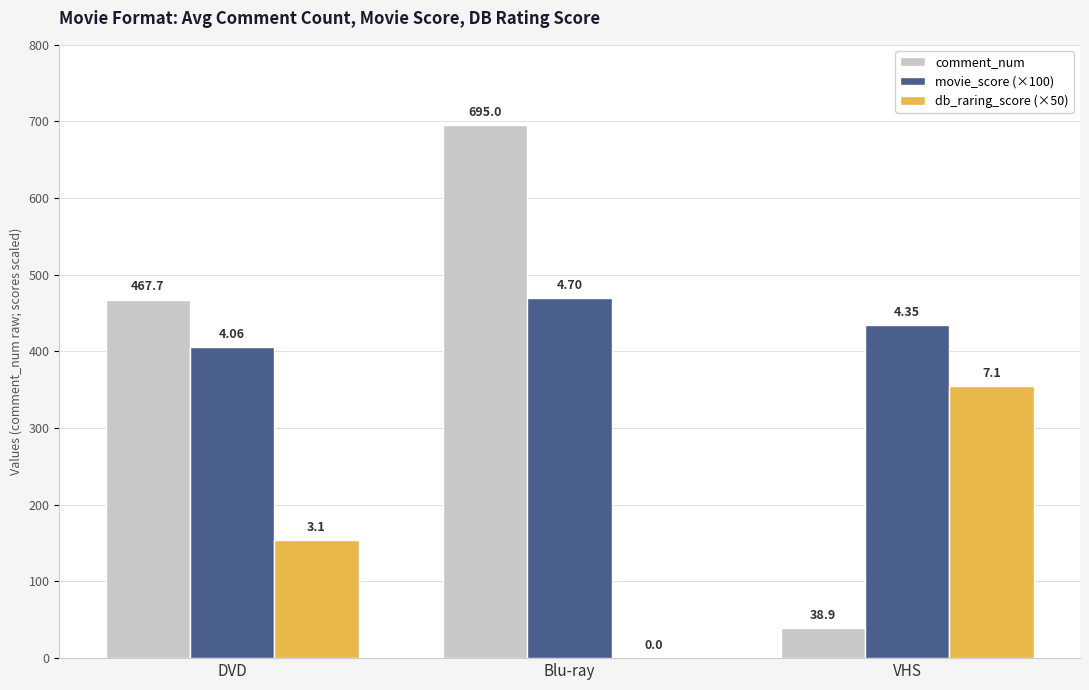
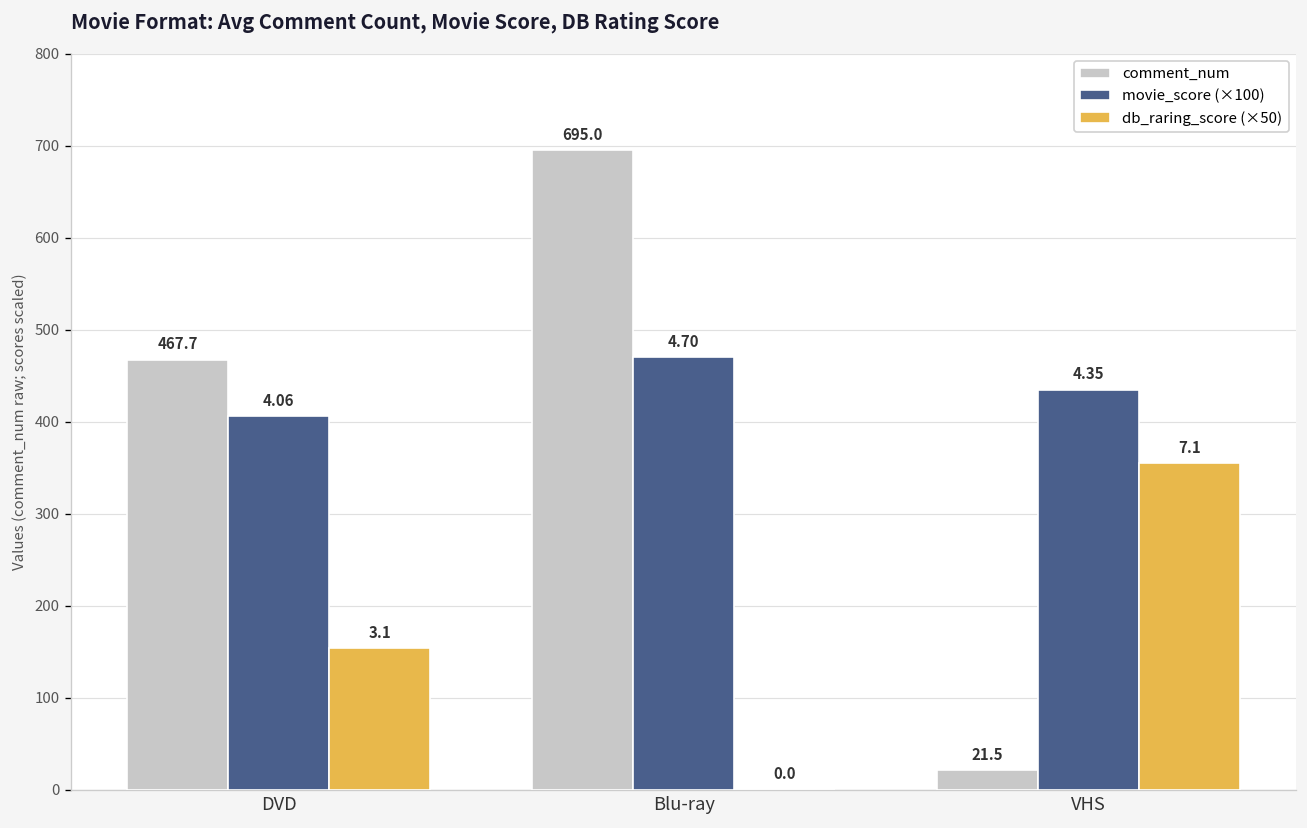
comment_num, VHS: 38.9 -> 21.5
